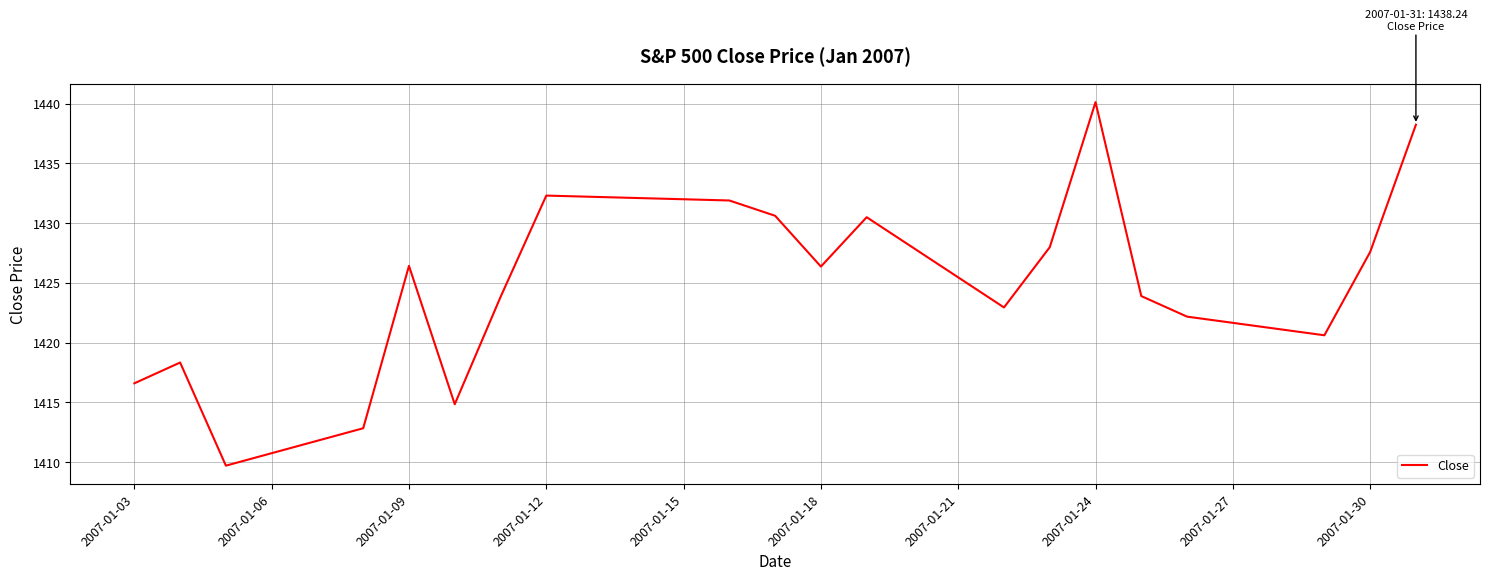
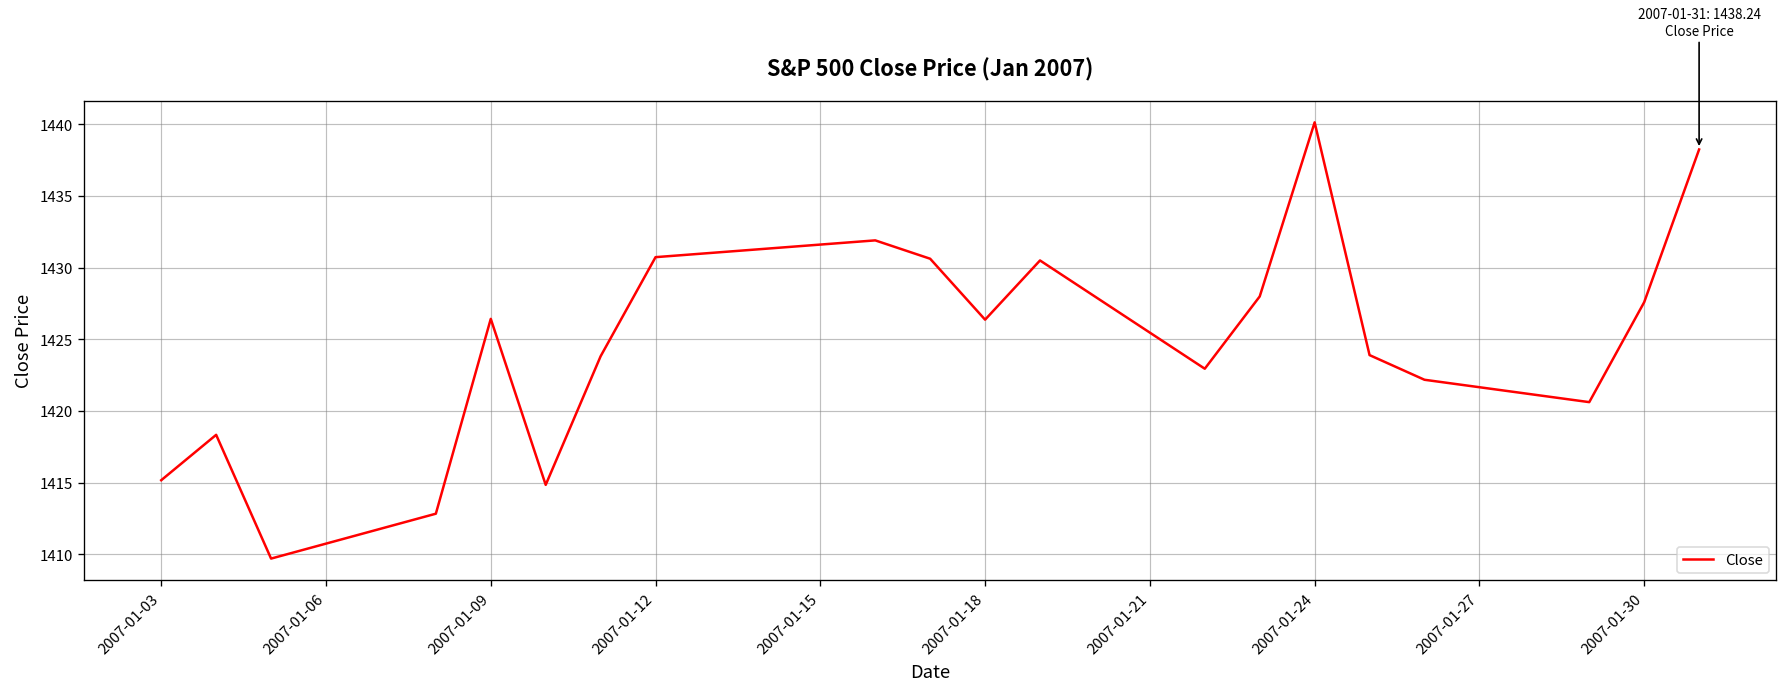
2007-01-03: 1416.6 -> 1415.2
2007-01-12: 1432.3 -> 1430.7
